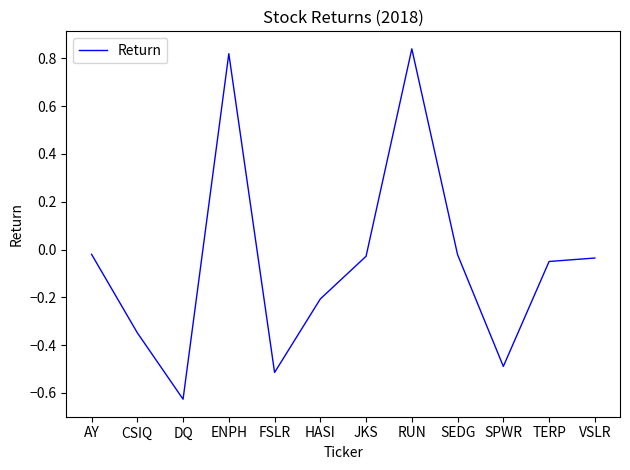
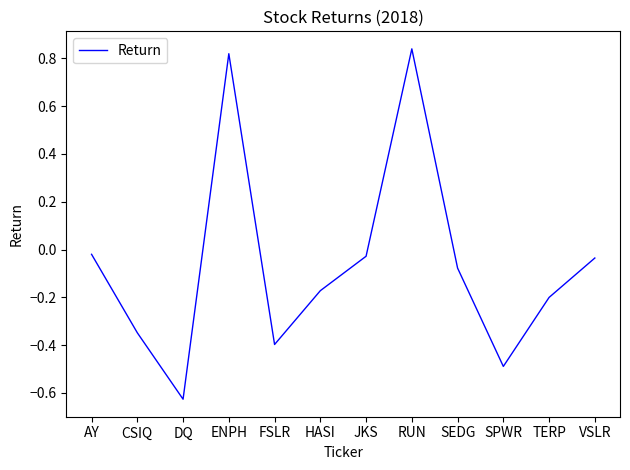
FSLR: -0.51 -> -0.40
HASI: -0.21 -> -0.17
SEDG: -0.02 -> -0.08
TERP: -0.05 -> -0.20
